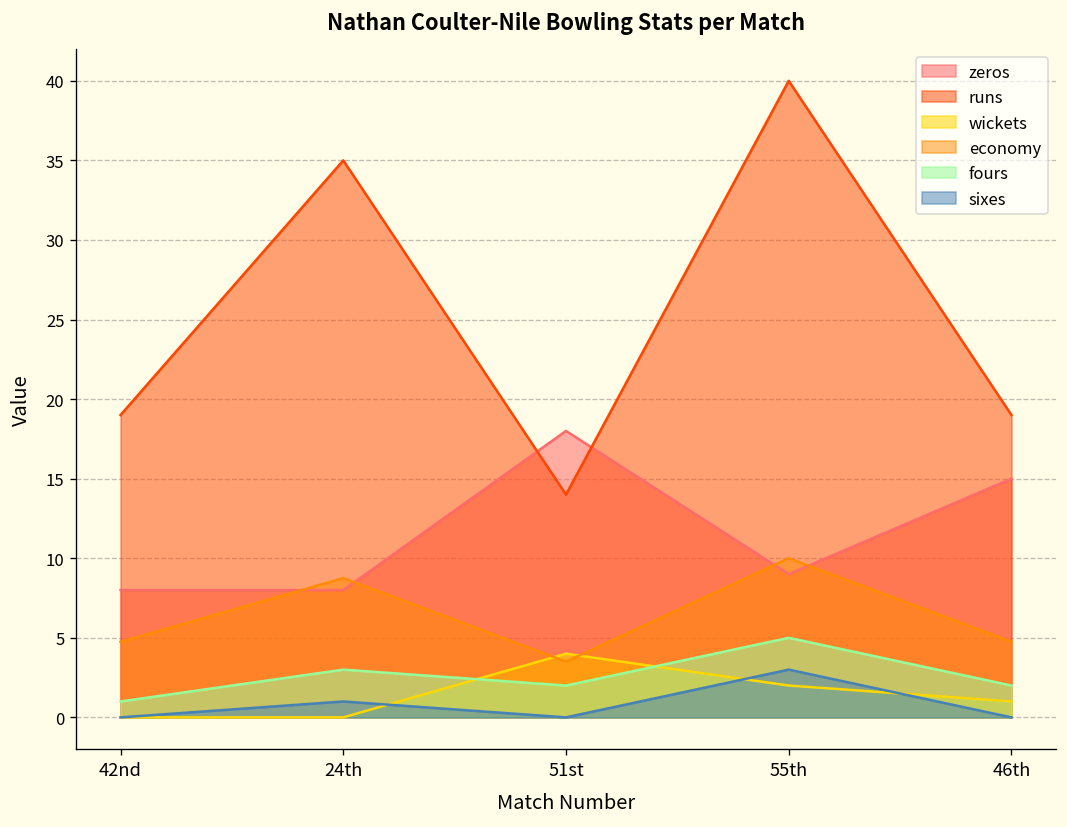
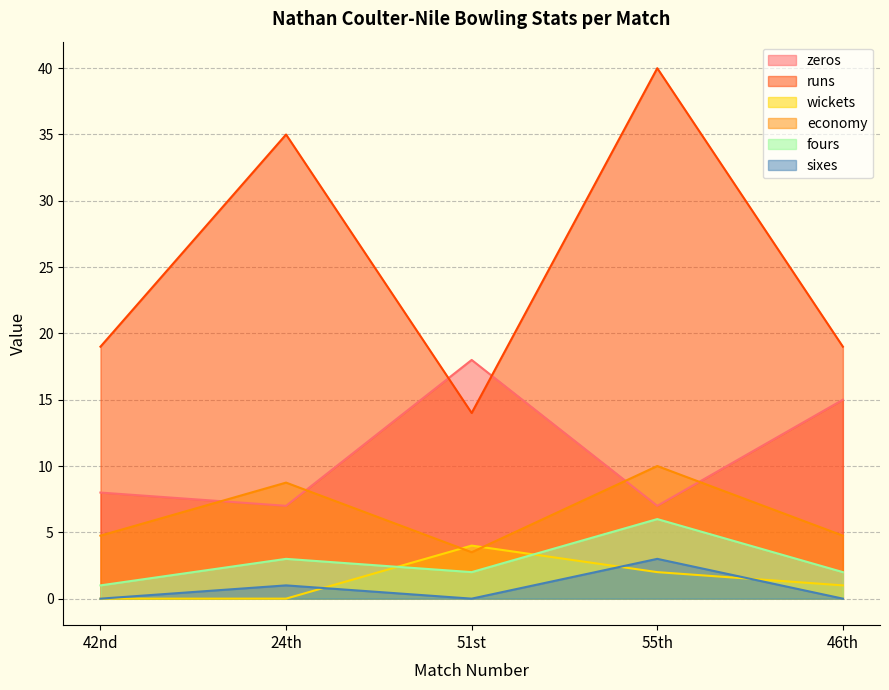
zeros, 24th: 8 -> 7
zeros, 55th: 9 -> 7
fours, 55th: 5 -> 6
